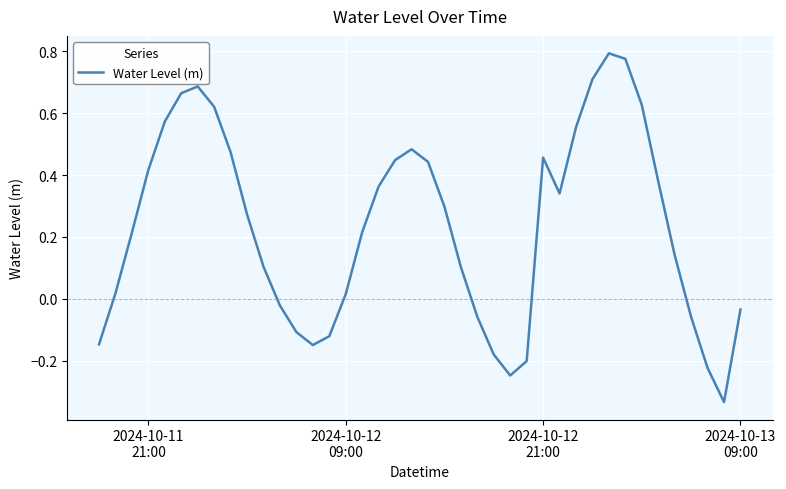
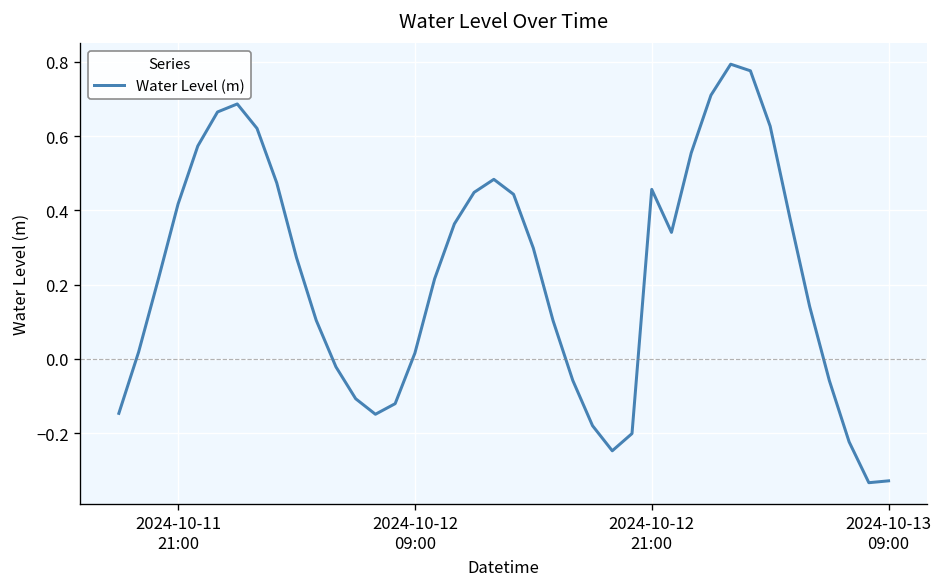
2024-10-13 09:00: -0.03 -> -0.33
